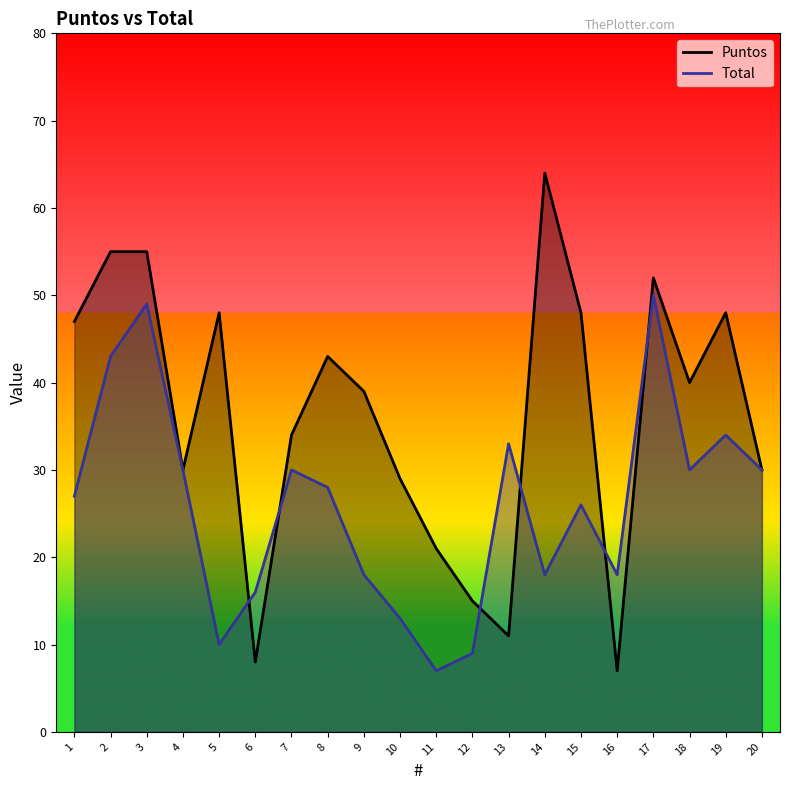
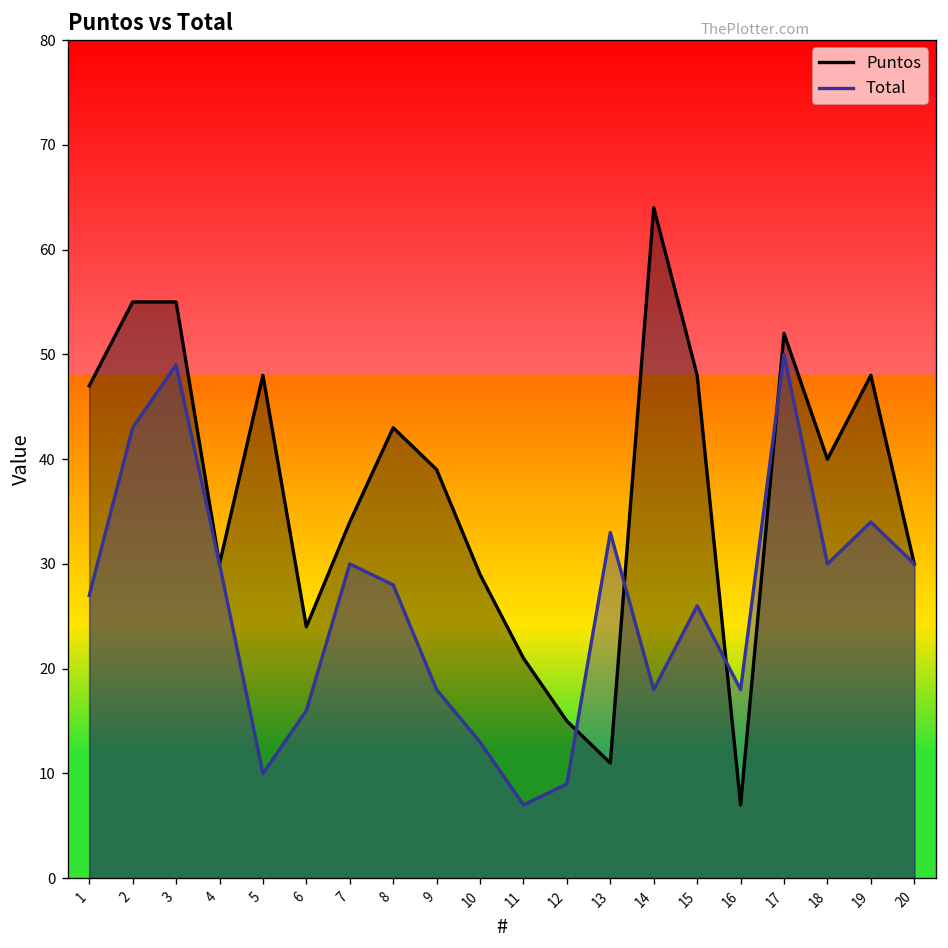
Puntos, 6: 8 -> 24
